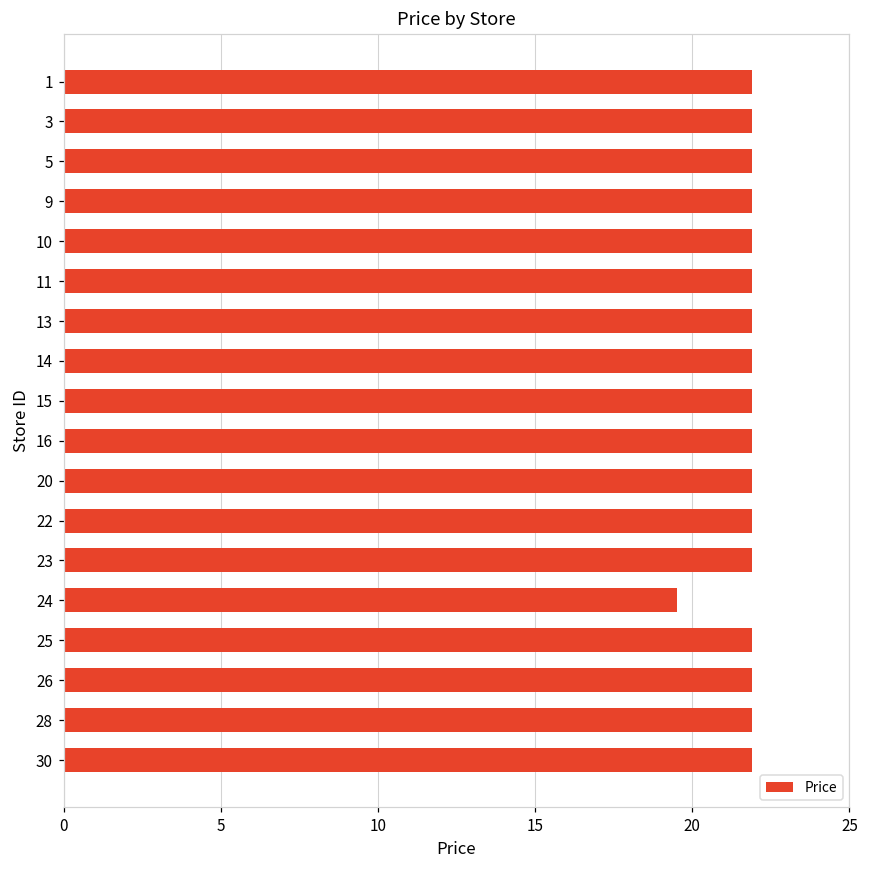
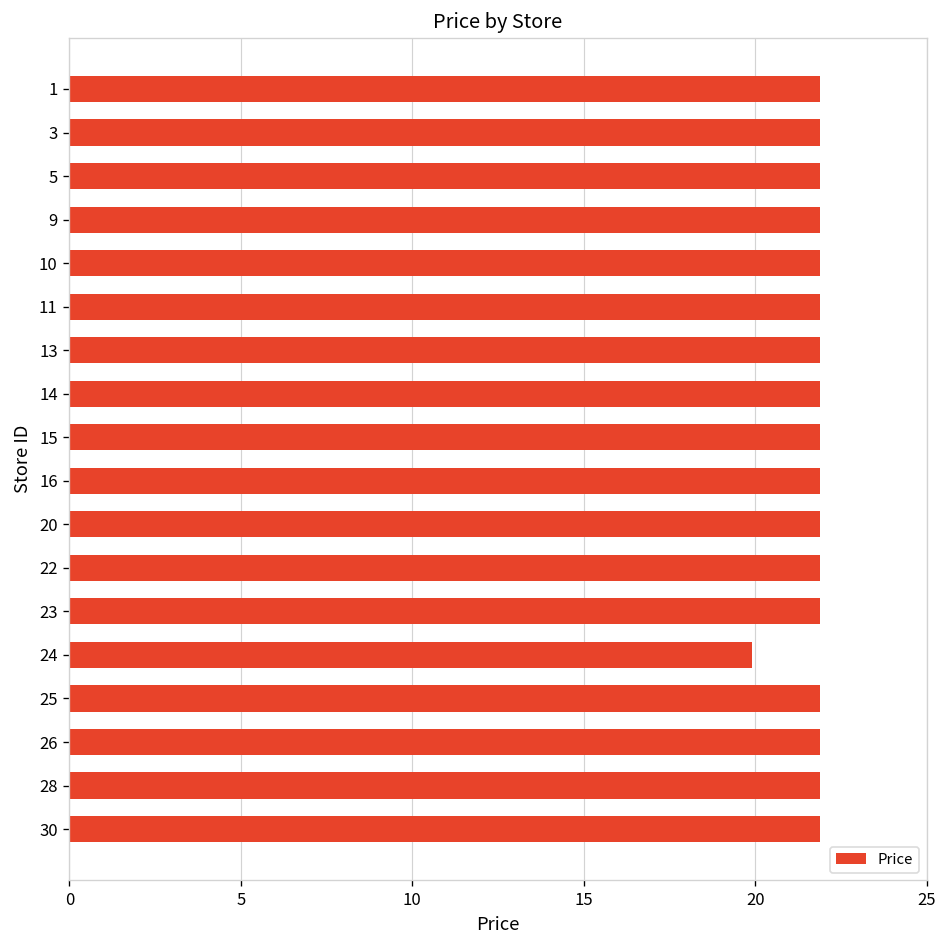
24: 19.5 -> 19.9
